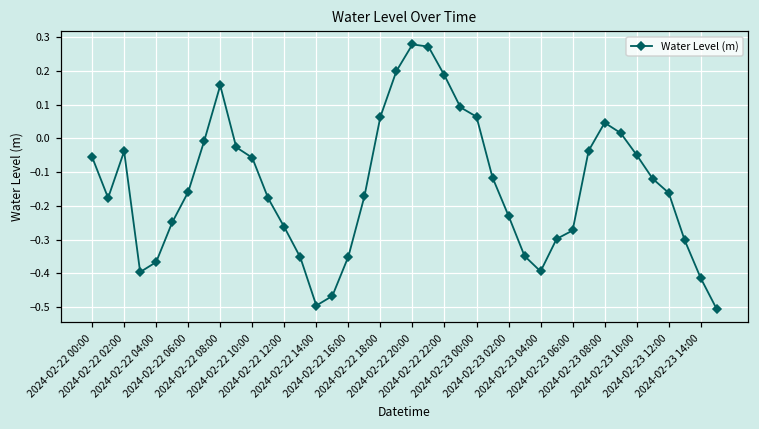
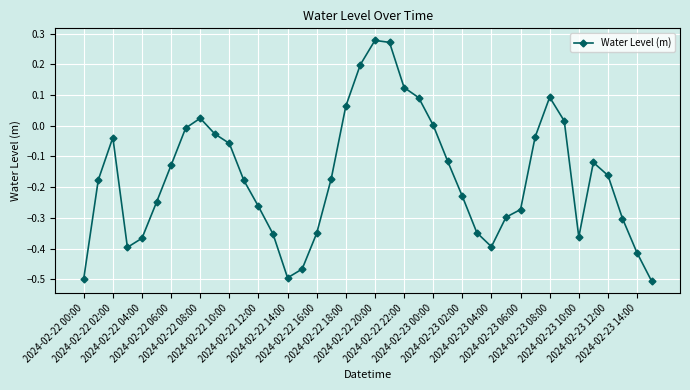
2024-02-22 00:00: -0.05 -> -0.50
2024-02-22 06:00: -0.16 -> -0.13
2024-02-22 08:00: 0.16 -> 0.02
2024-02-22 22:00: 0.19 -> 0.12
2024-02-23 00:00: 0.06 -> 0.00
2024-02-23 08:00: 0.05 -> 0.09
2024-02-23 10:00: -0.05 -> -0.36
